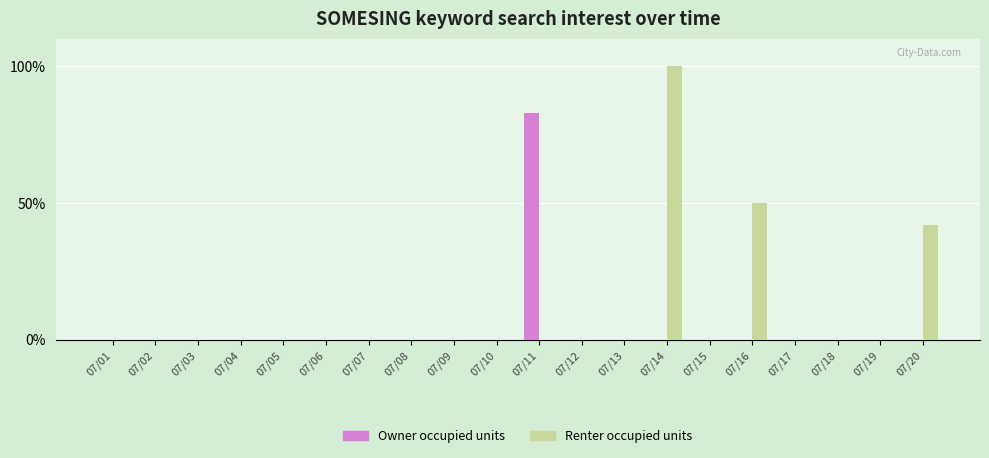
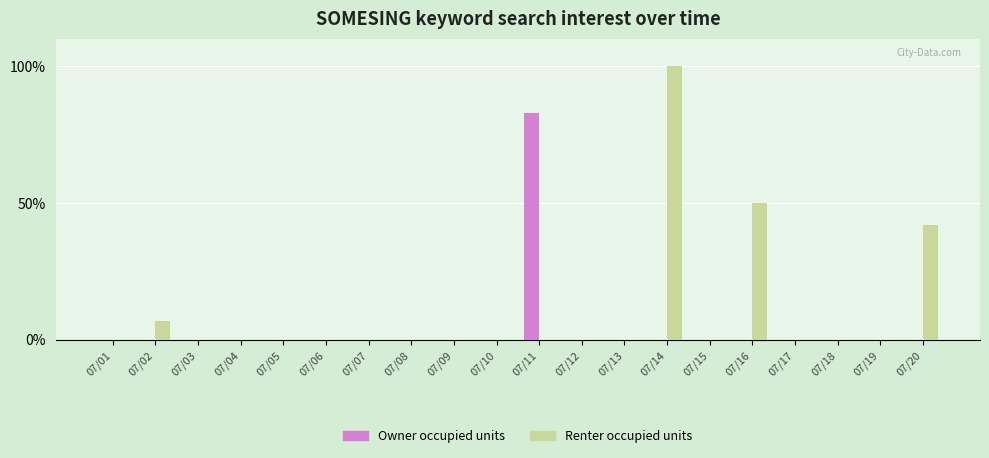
Renter occupied units, 07/02: 0% -> 7%
